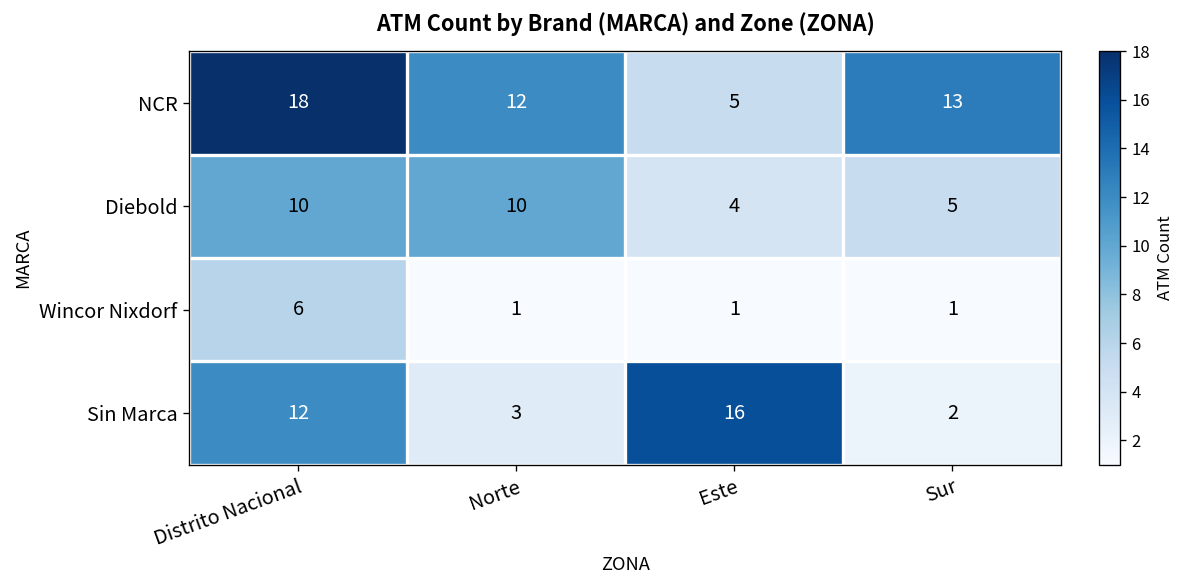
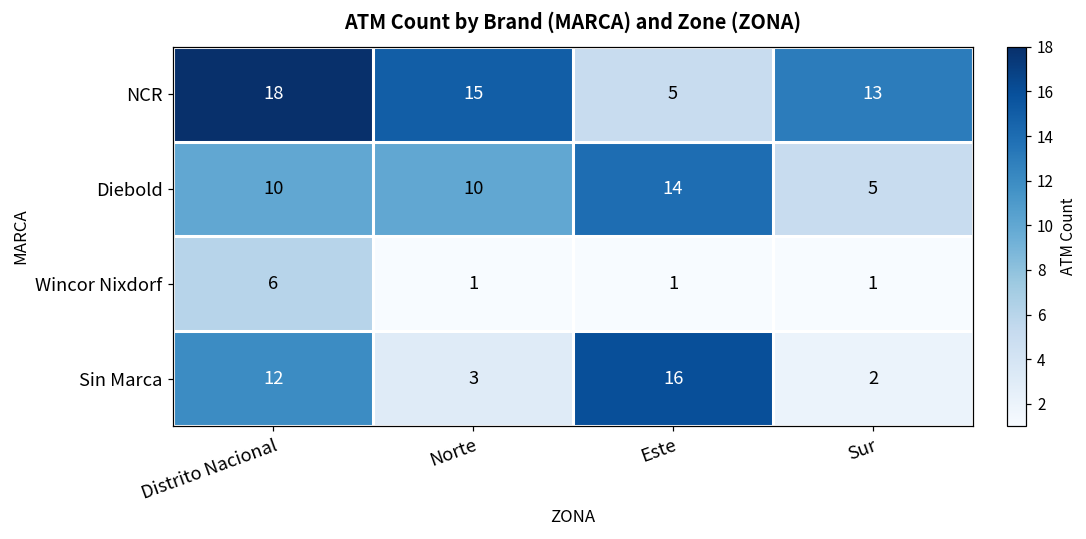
NCR, Norte: 12 -> 15
Diebold, Este: 4 -> 14
